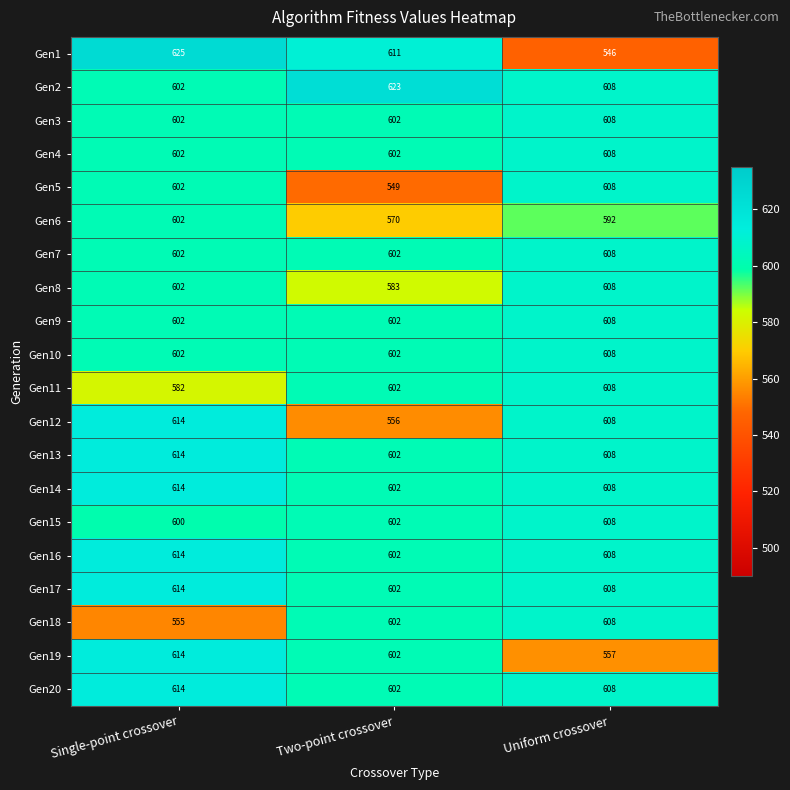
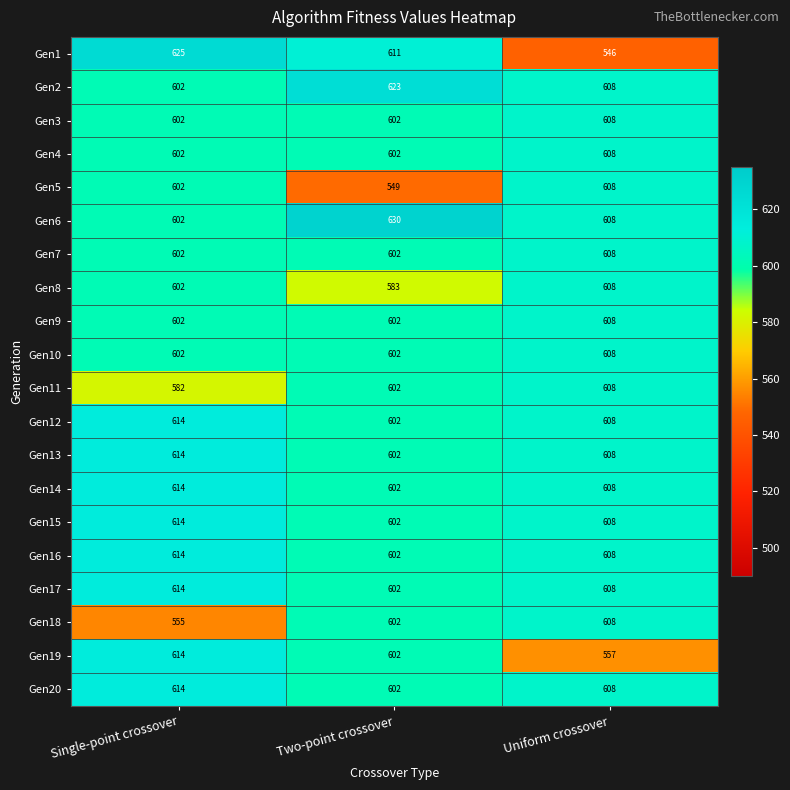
Gen6, Two-point crossover: 570 -> 630
Gen6, Uniform crossover: 592 -> 608
Gen12, Two-point crossover: 556 -> 602
Gen15, Single-point crossover: 600 -> 614
